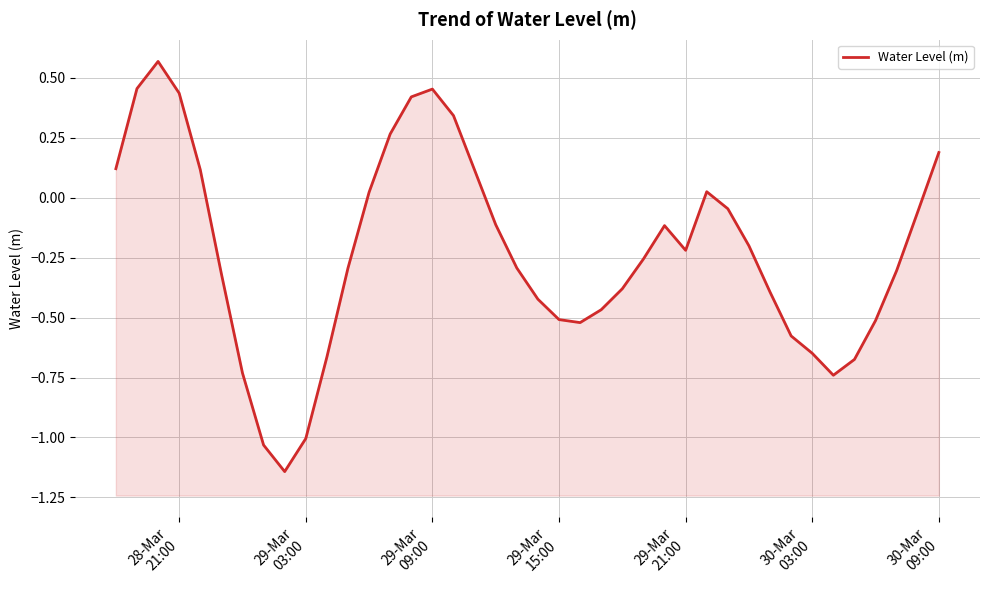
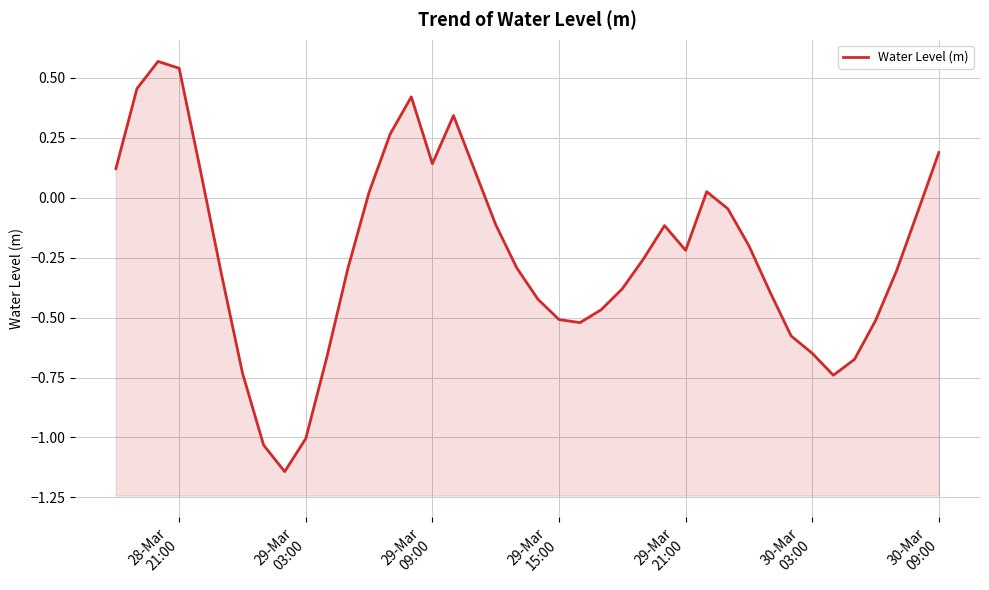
28-Mar 21:00: 0.44 -> 0.54
29-Mar 09:00: 0.45 -> 0.14
